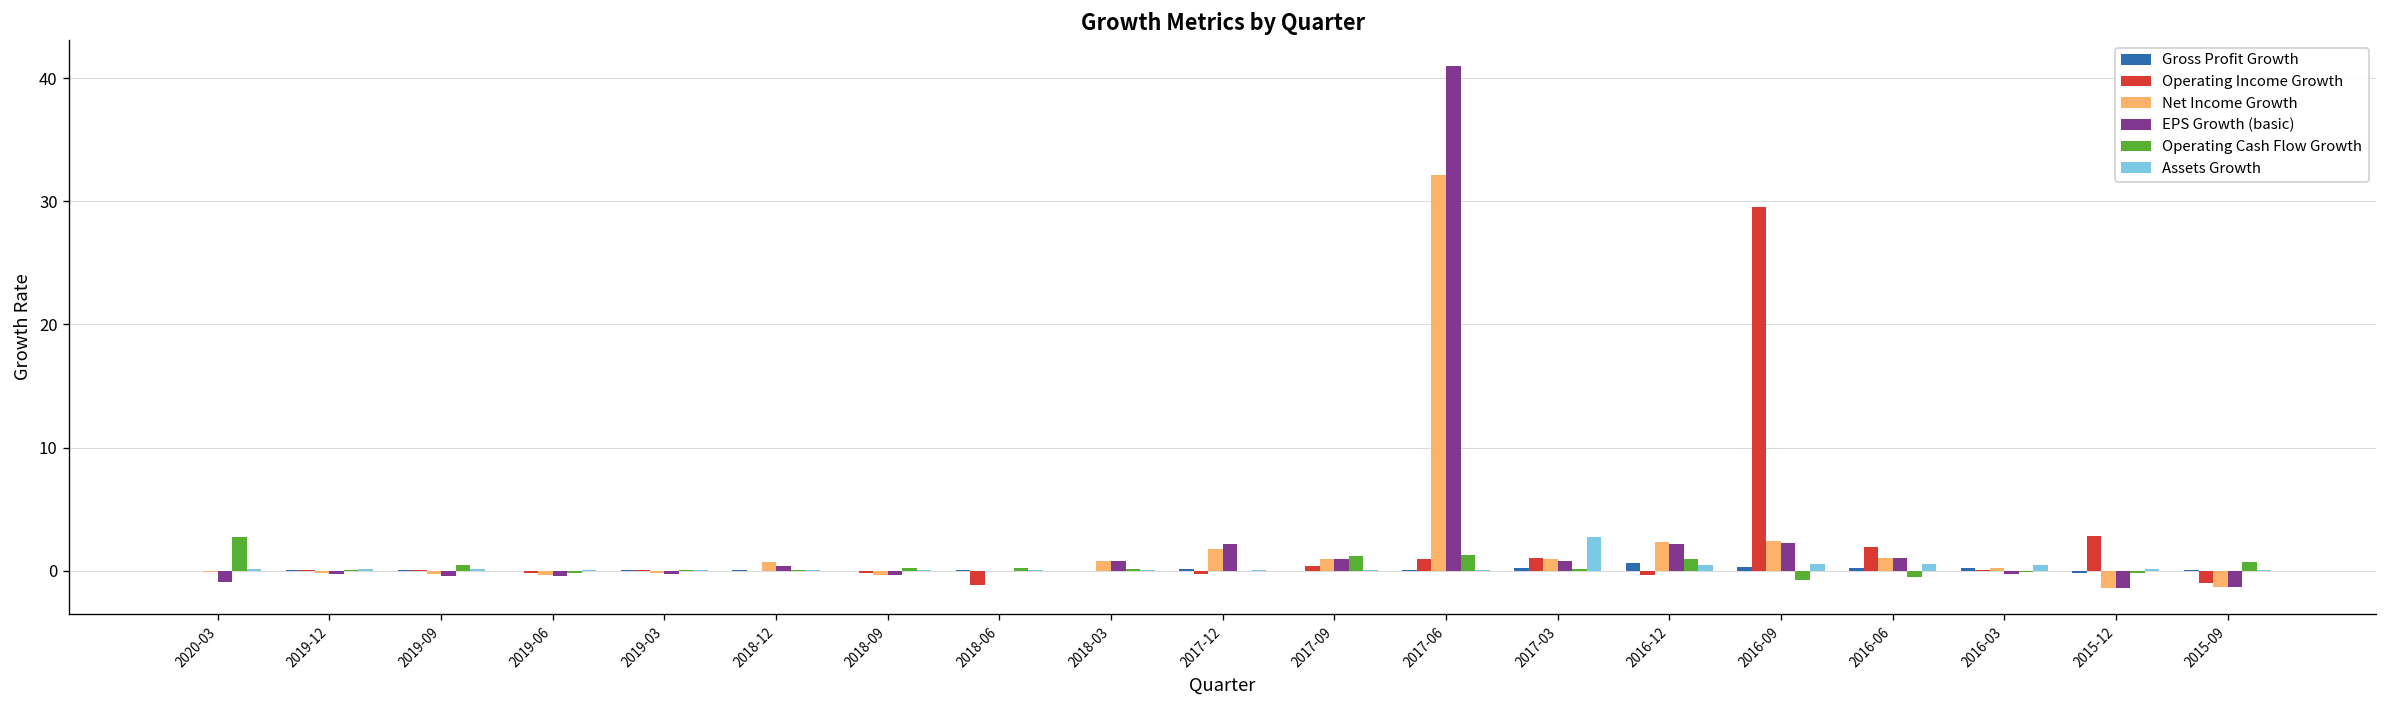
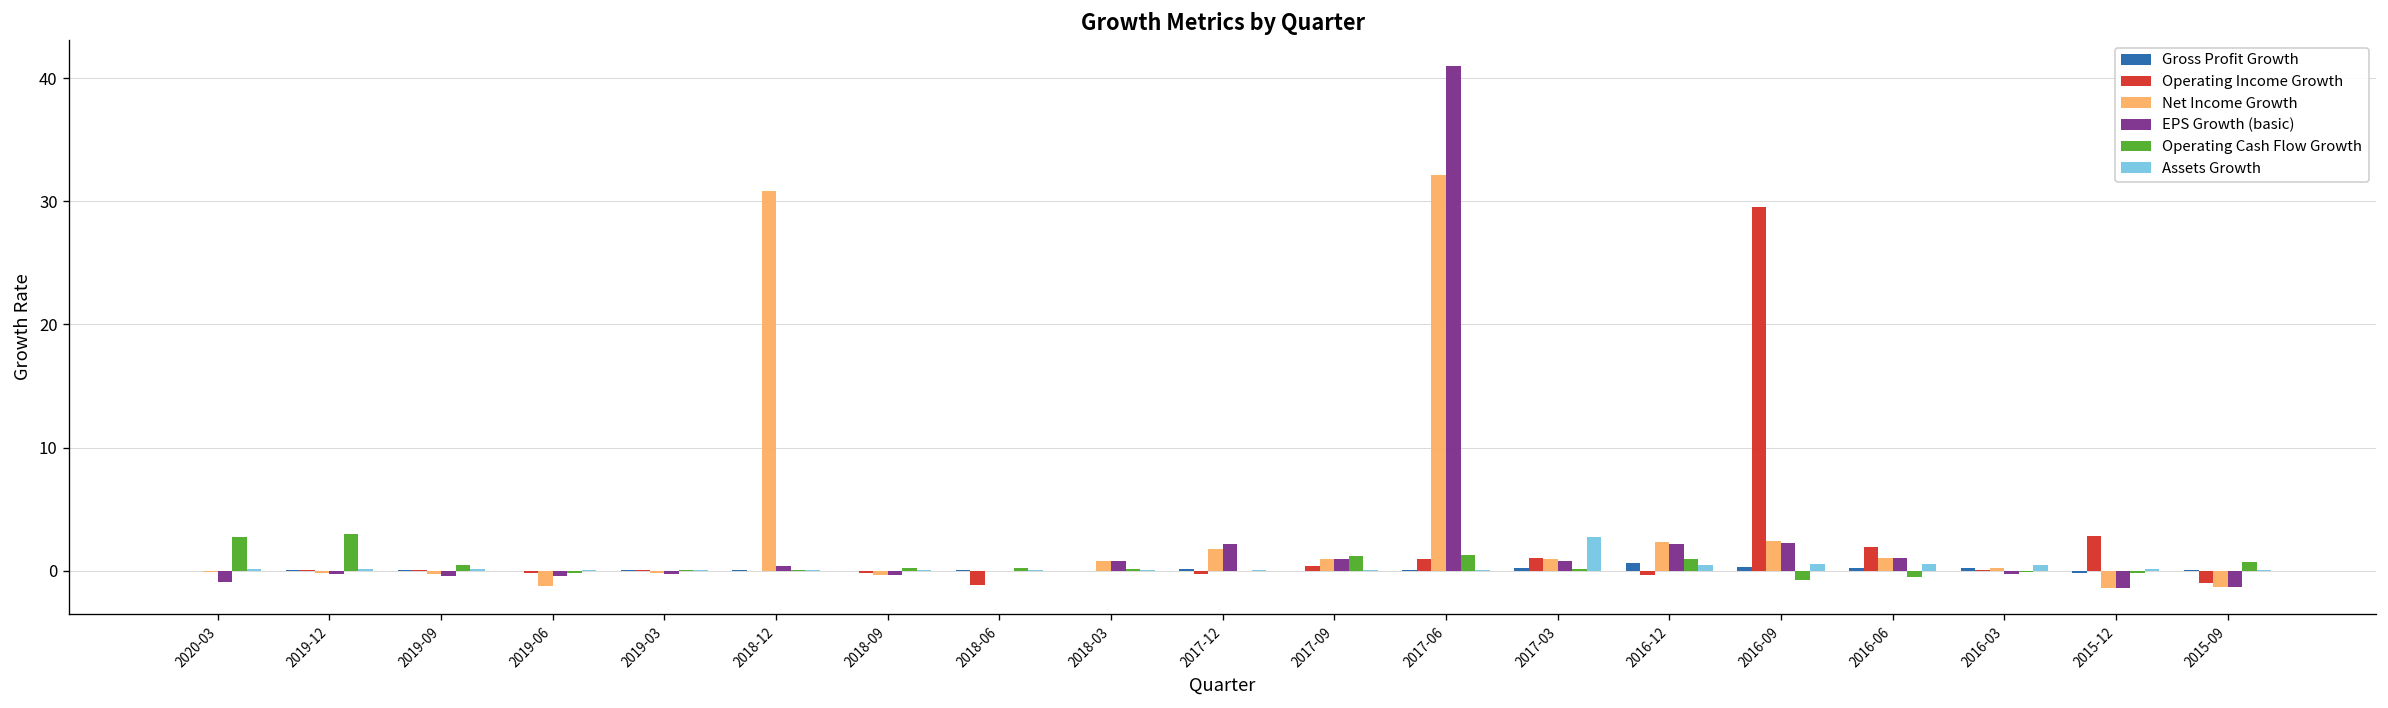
Operating Cash Flow Growth, 2019-12: 0.1 -> 2.9
Net Income Growth, 2019-06: -0.3 -> -1.2
Net Income Growth, 2018-12: 0.7 -> 30.9
